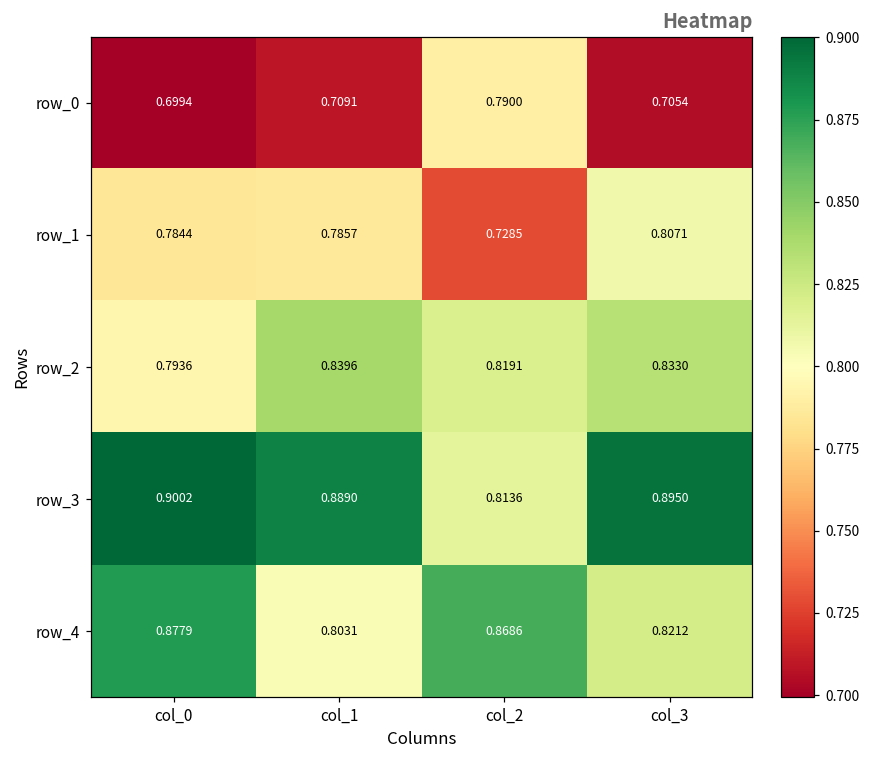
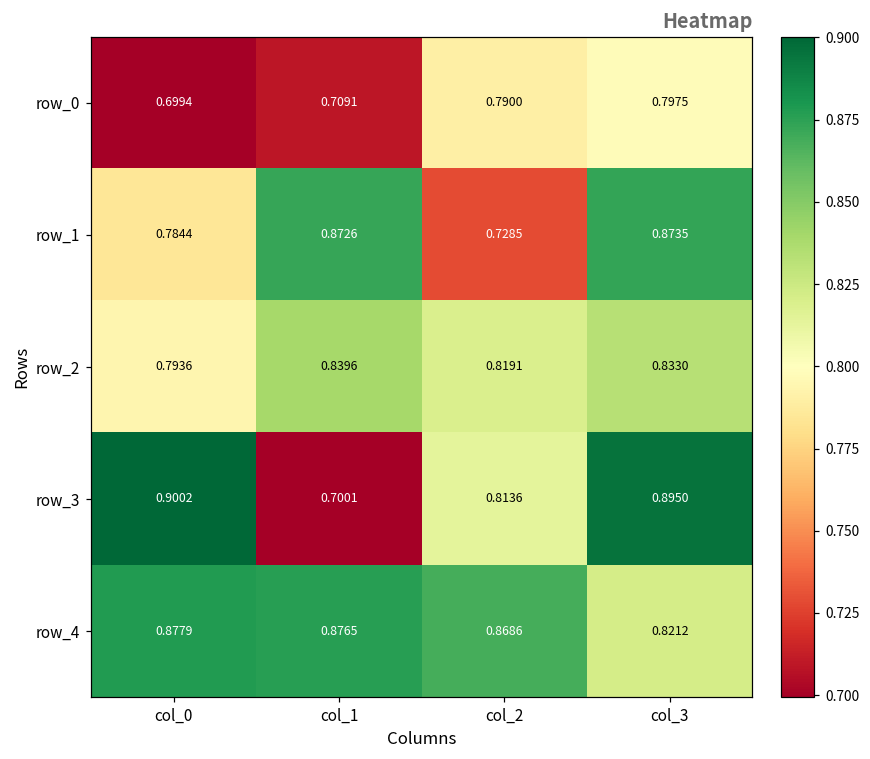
row_0, col_3: 0.7054 -> 0.7975
row_1, col_1: 0.7857 -> 0.8726
row_1, col_3: 0.8071 -> 0.8735
row_3, col_1: 0.8890 -> 0.7001
row_4, col_1: 0.8031 -> 0.8765
